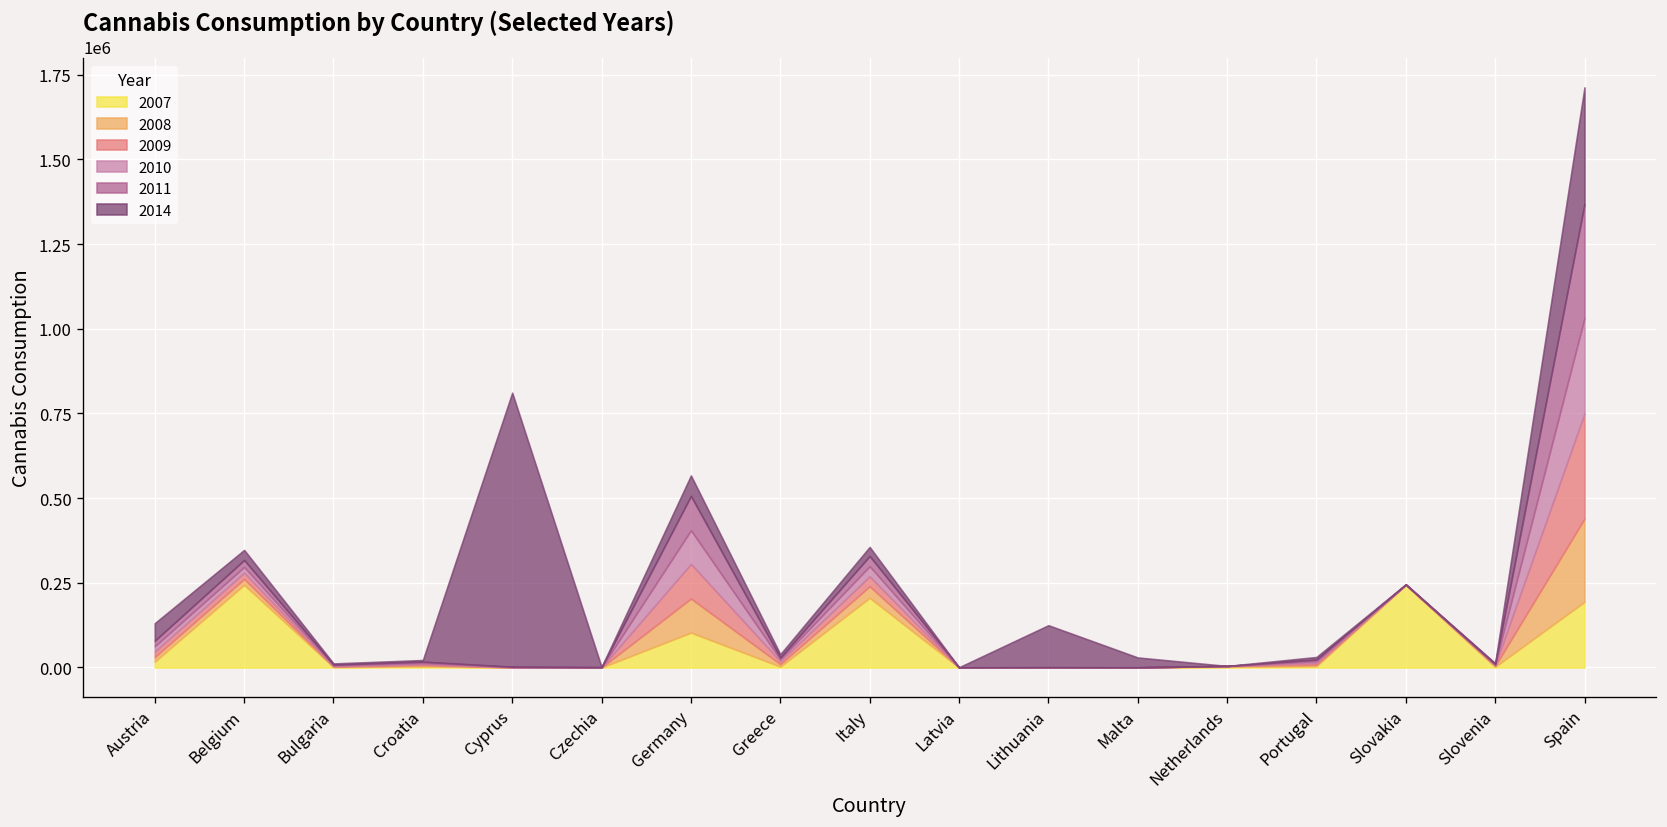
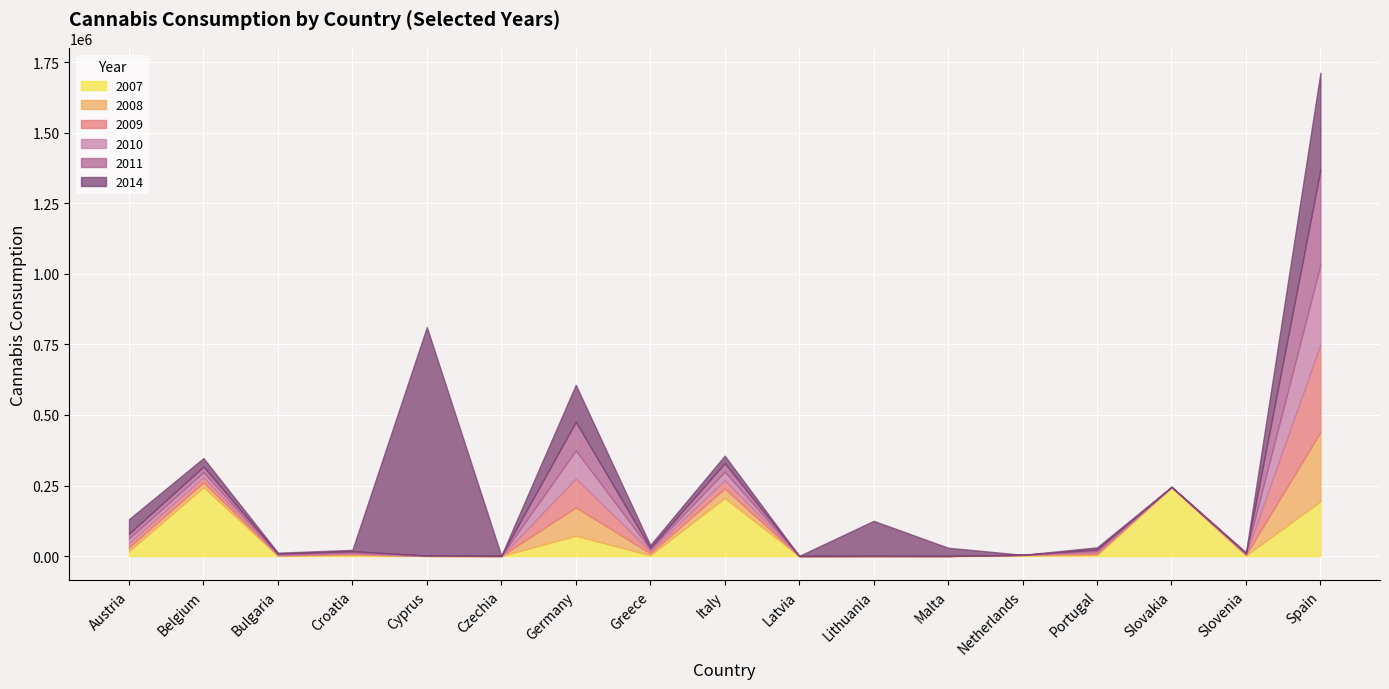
2007, Germany: 100000 -> 70000
2014, Germany: 60000 -> 130000
